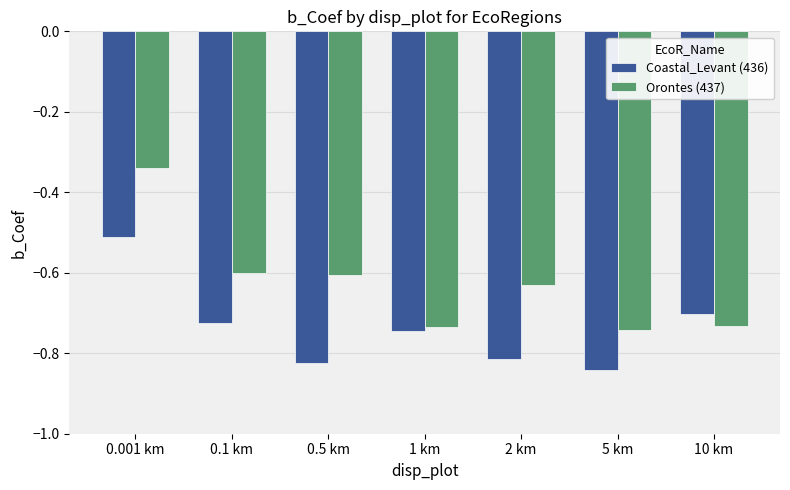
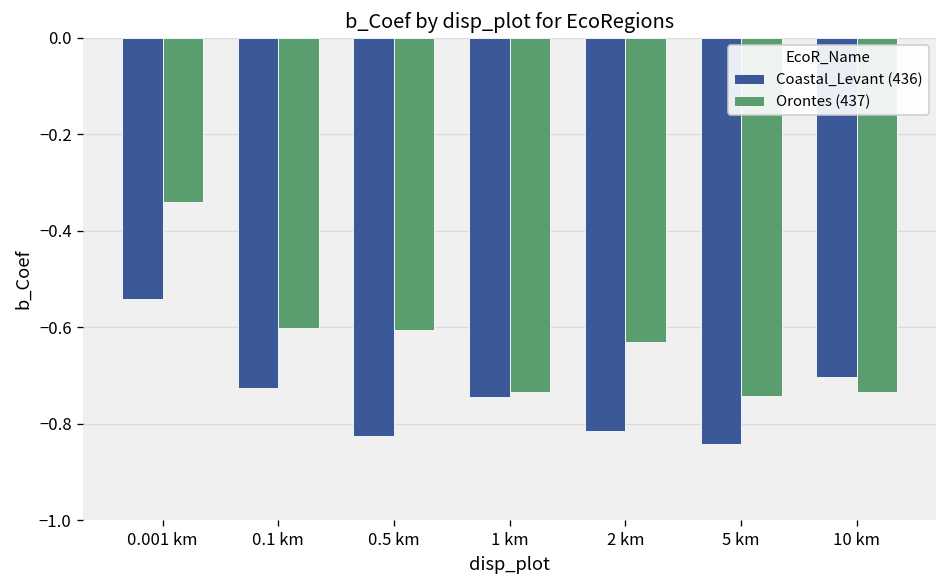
Coastal_Levant (436), 0.001 km: -0.51 -> -0.54
